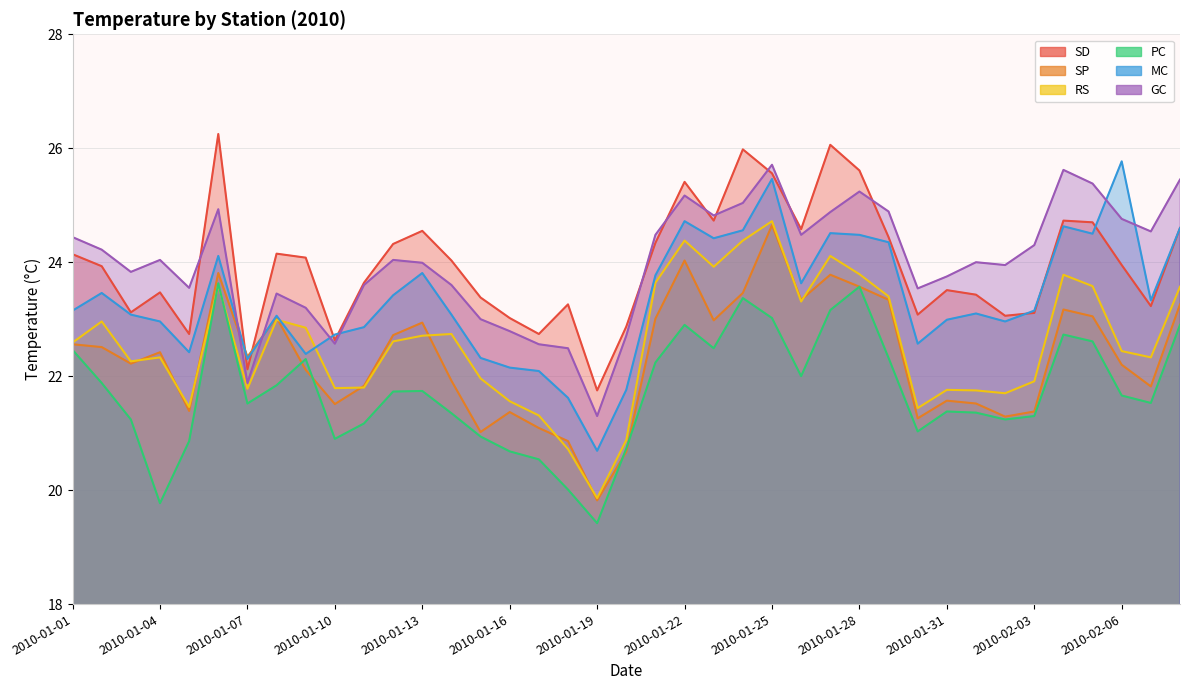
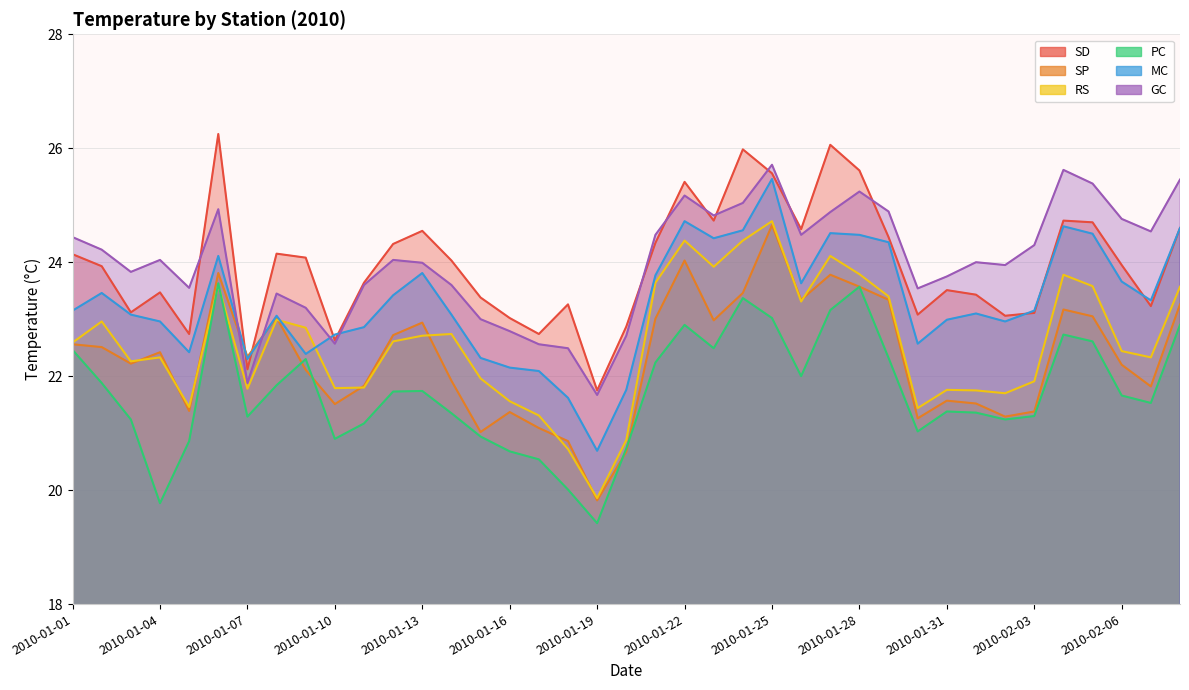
PC, 2010-01-07: 21.5 -> 21.3
GC, 2010-01-19: 21.3 -> 21.7
MC, 2010-02-06: 25.8 -> 23.7
